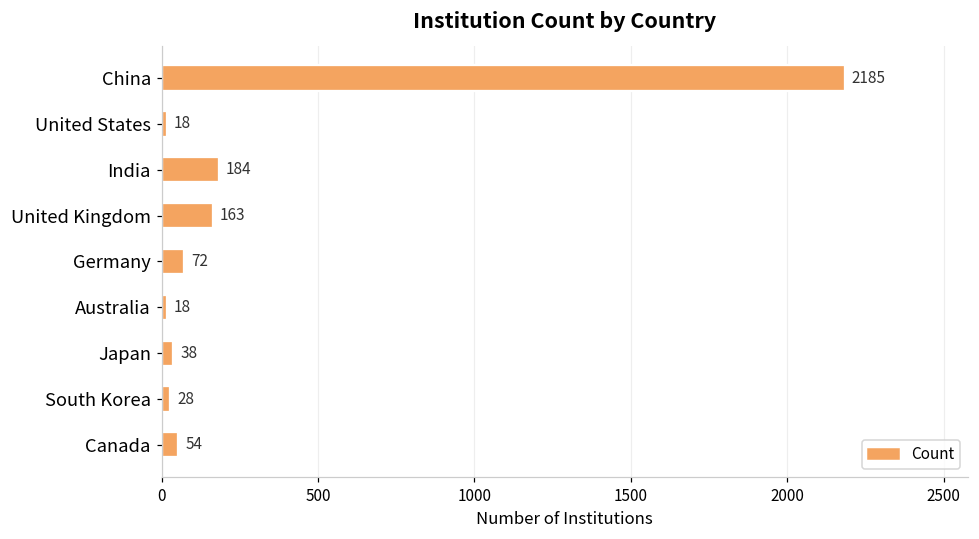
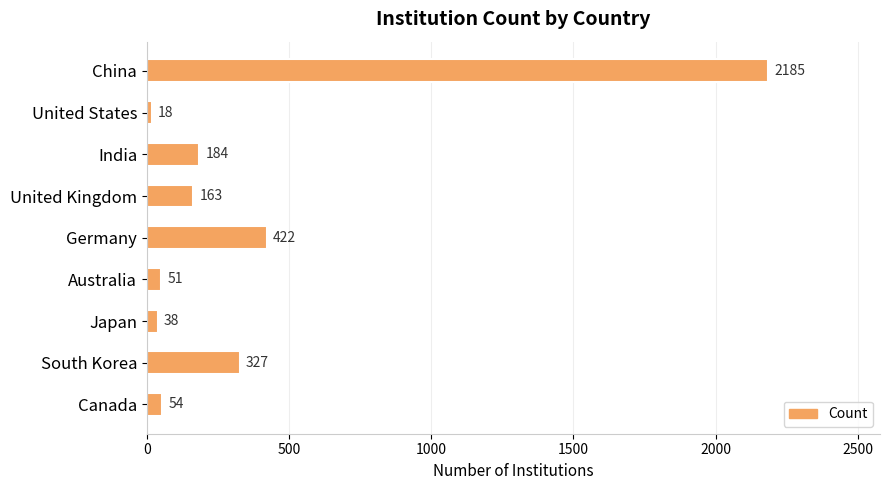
Germany: 72 -> 422
Australia: 18 -> 51
South Korea: 28 -> 327
